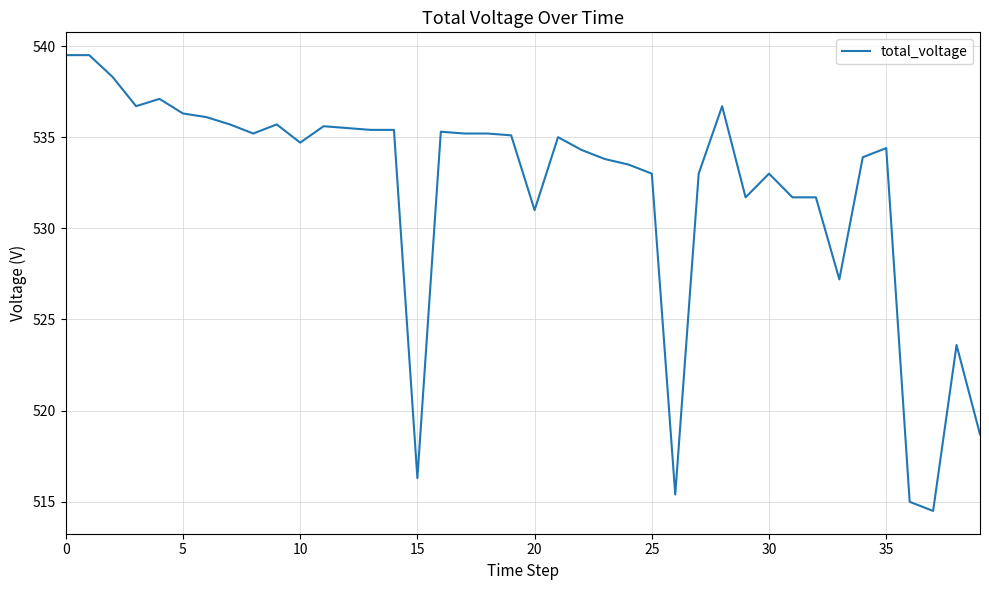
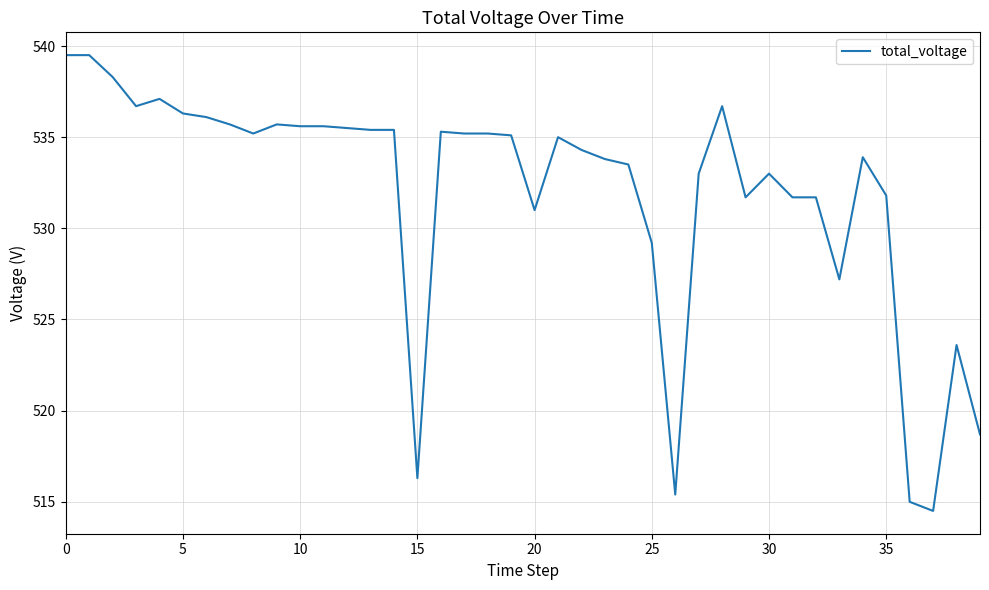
10: 534.7 -> 535.6
25: 533.0 -> 529.2
35: 534.4 -> 531.8
